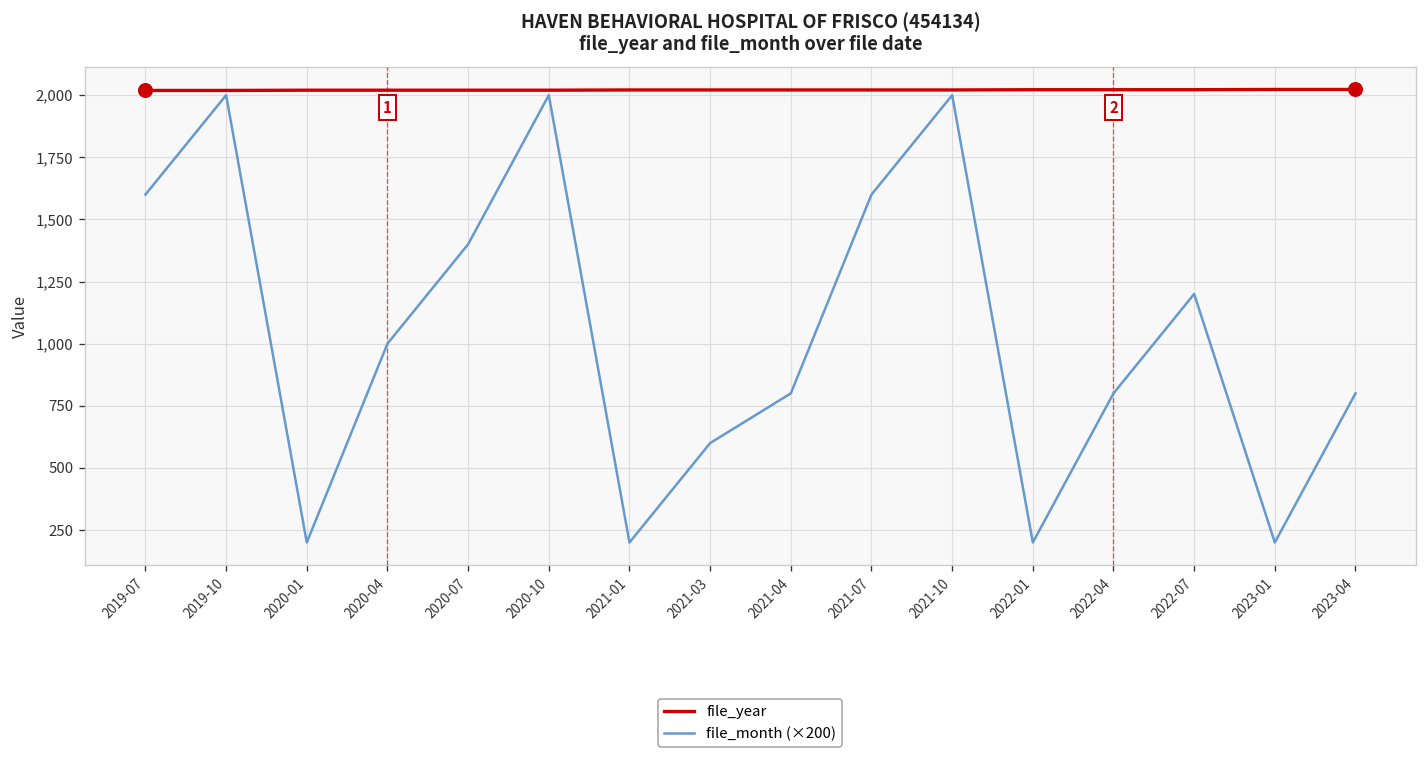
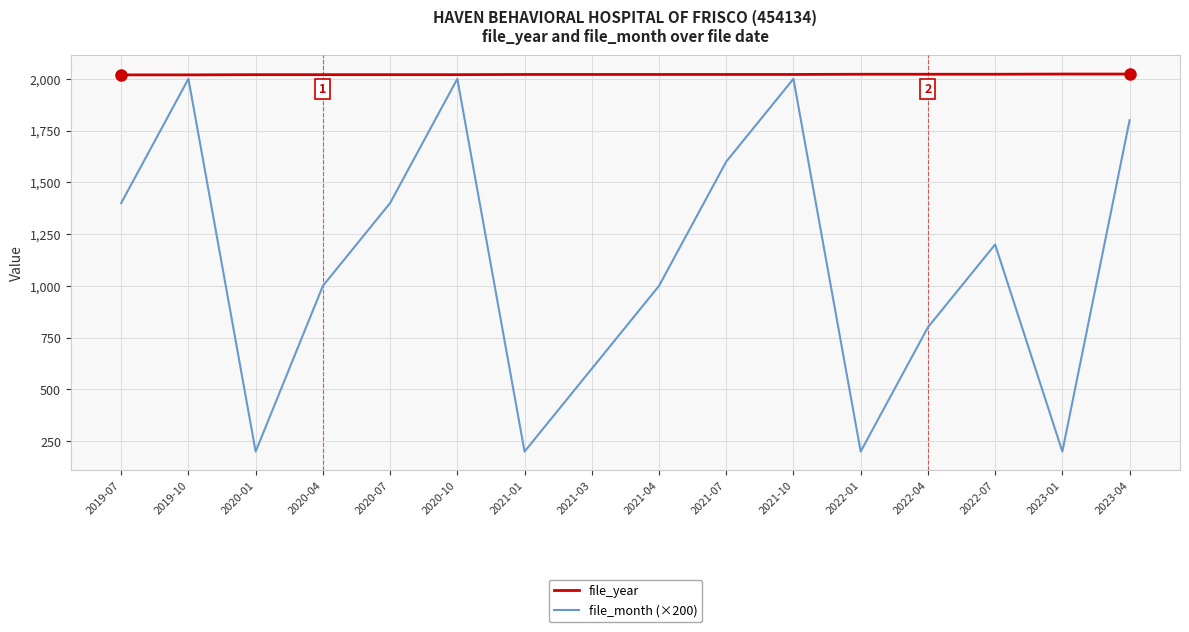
file_month (×200), 2019-07: 1,600 -> 1,400
file_month (×200), 2021-04: 800 -> 1,000
file_month (×200), 2023-04: 800 -> 1,800
